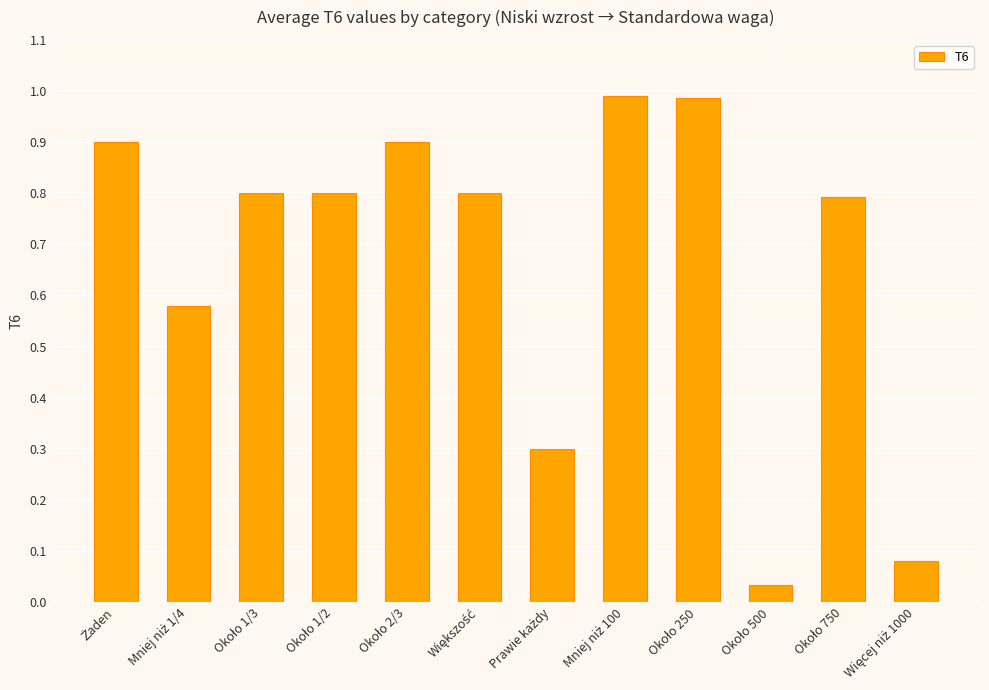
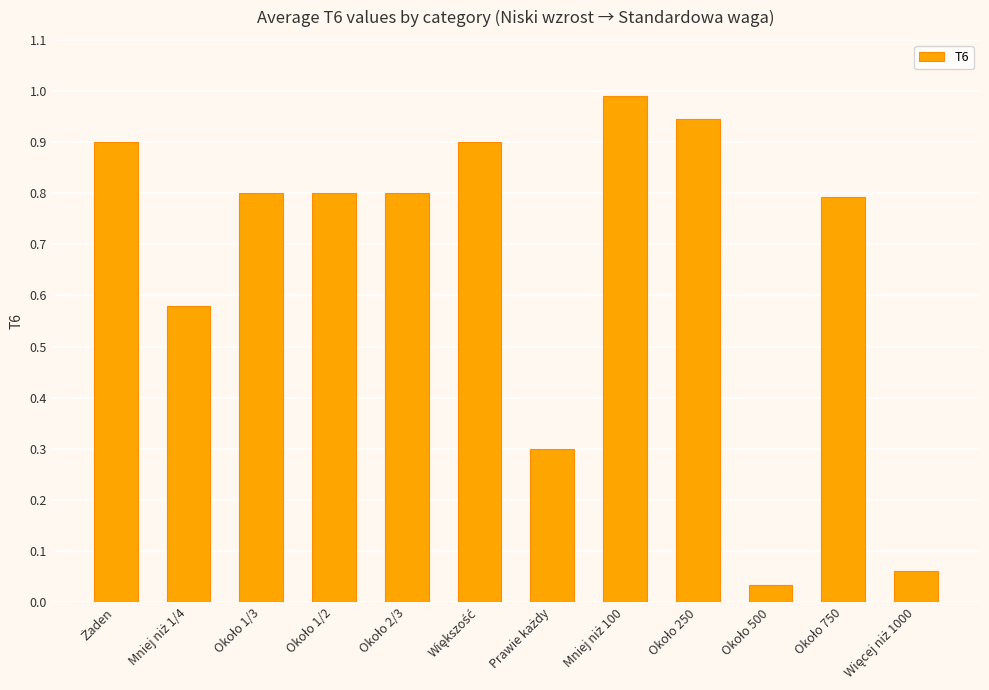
Około 2/3: 0.9 -> 0.8
Większość: 0.8 -> 0.9
Około 250: 0.99 -> 0.95
Więcej niż 1000: 0.08 -> 0.06
